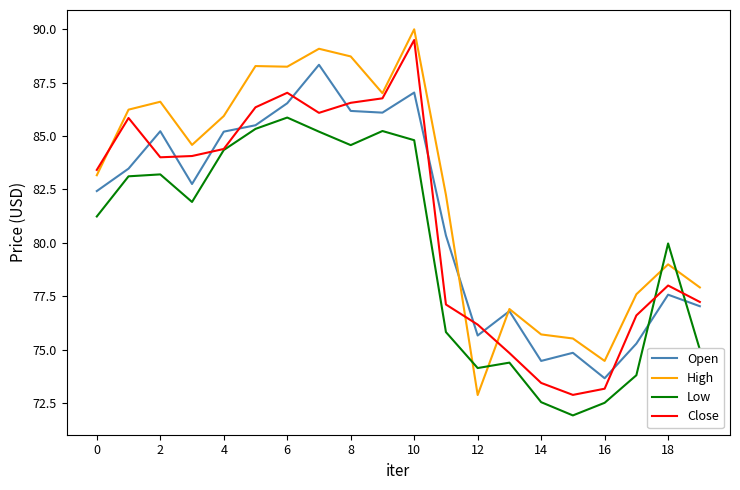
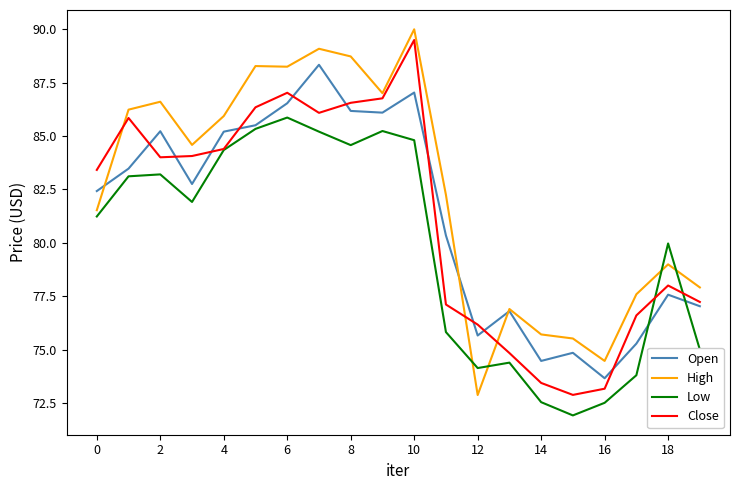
High, 0: 83.2 -> 81.5
